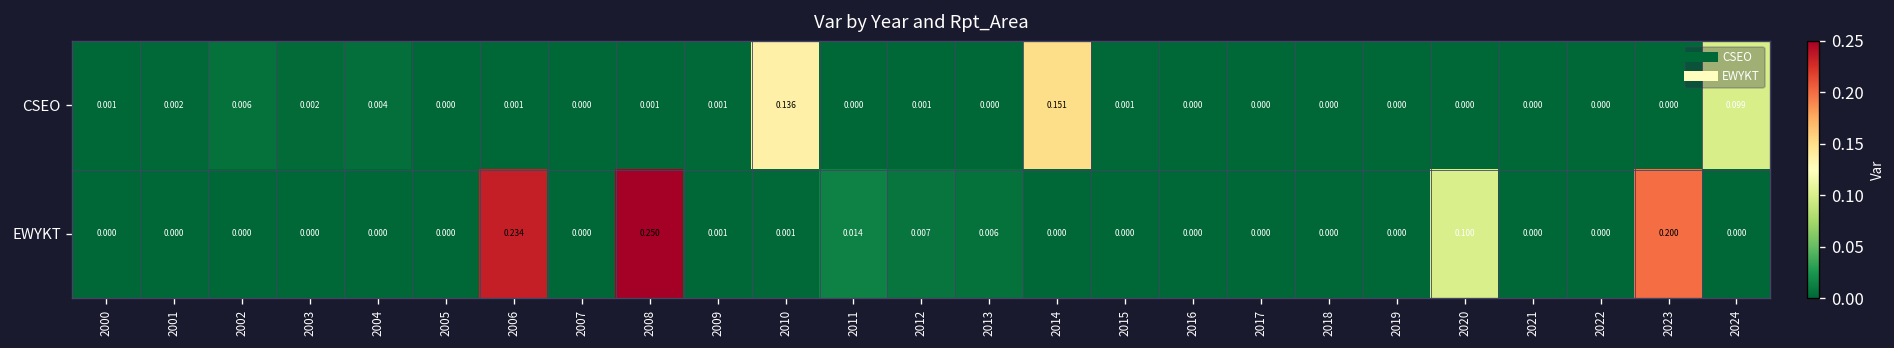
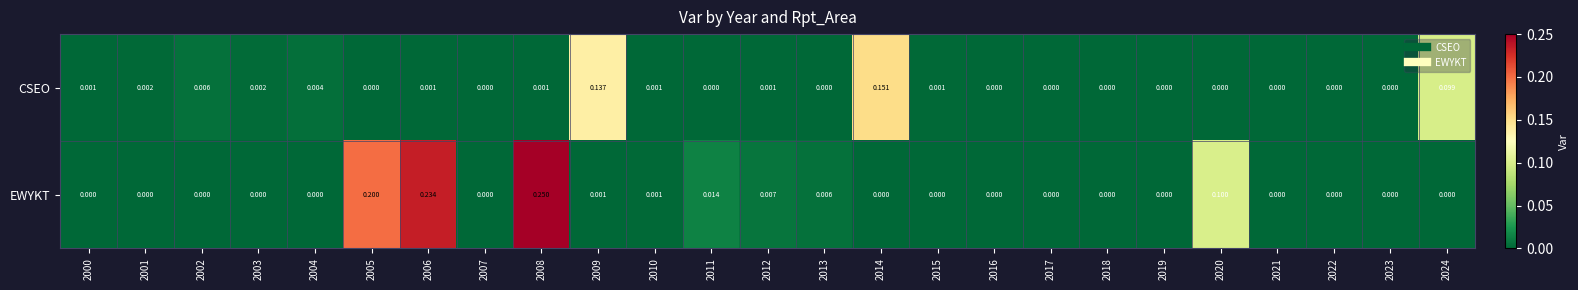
CSEO, 2009: 0.001 -> 0.137
CSEO, 2010: 0.136 -> 0.001
EWYKT, 2005: 0.000 -> 0.200
EWYKT, 2023: 0.200 -> 0.000
